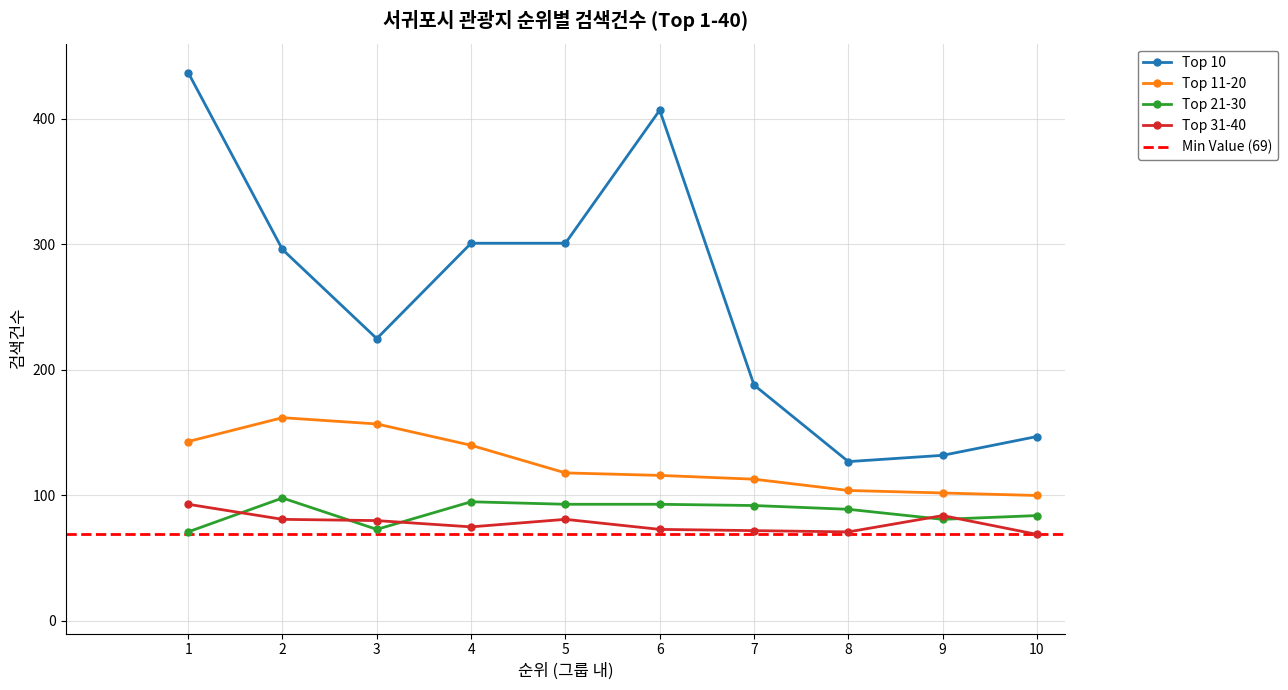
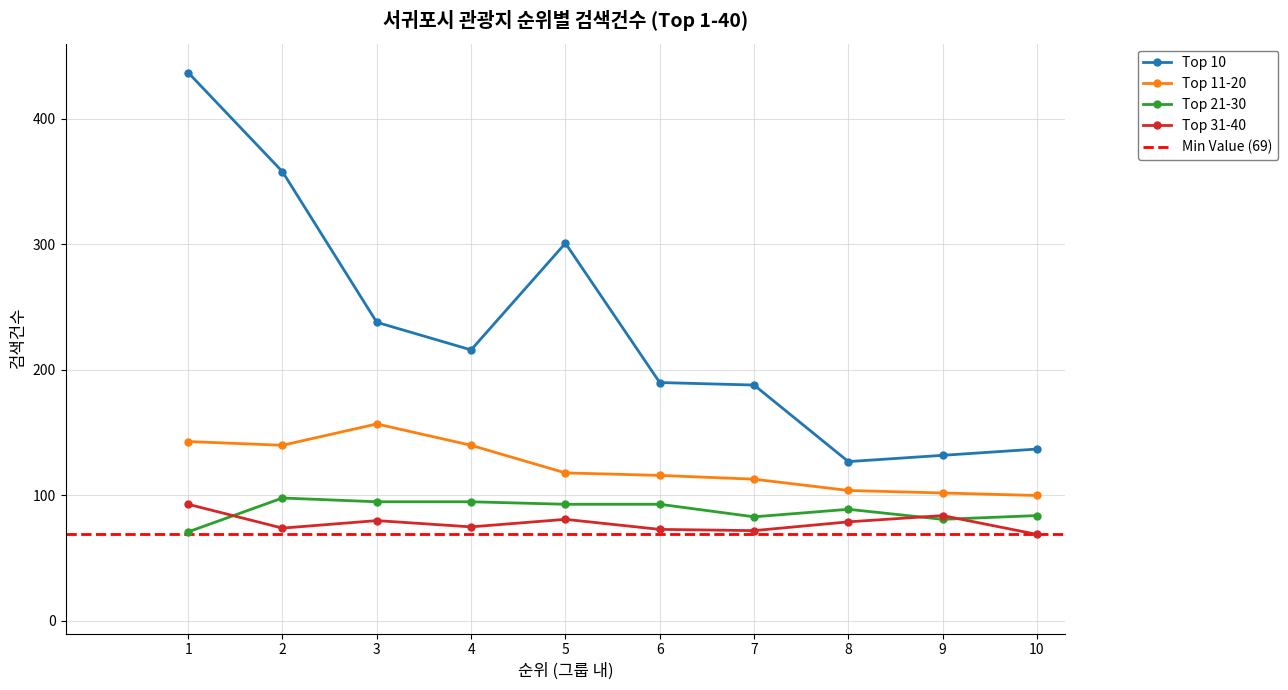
Top 10, 2: 296 -> 358
Top 11-20, 2: 162 -> 140
Top 31-40, 2: 81 -> 74
Top 10, 3: 225 -> 238
Top 21-30, 3: 73 -> 95
Top 10, 4: 301 -> 216
Top 10, 6: 407 -> 190
Top 21-30, 7: 92 -> 83
Top 31-40, 8: 71 -> 79
Top 10, 10: 147 -> 137
